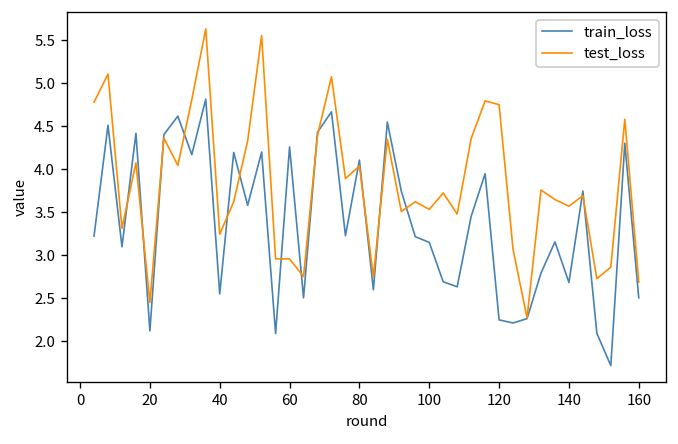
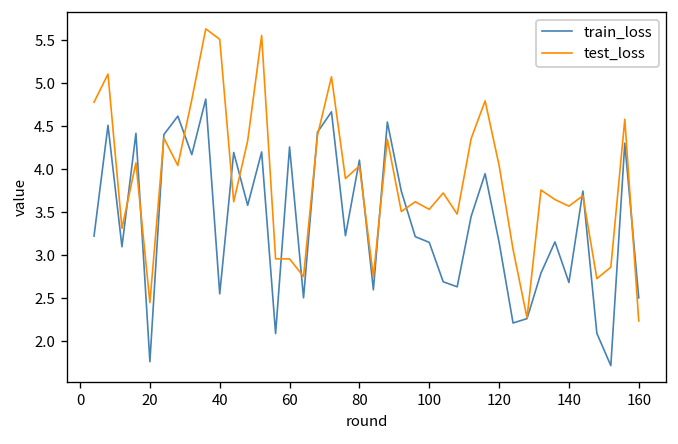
train_loss, 20: 2.1 -> 1.8
test_loss, 40: 3.2 -> 5.5
train_loss, 120: 2.2 -> 3.2
test_loss, 120: 4.7 -> 4.0
test_loss, 160: 2.7 -> 2.2
